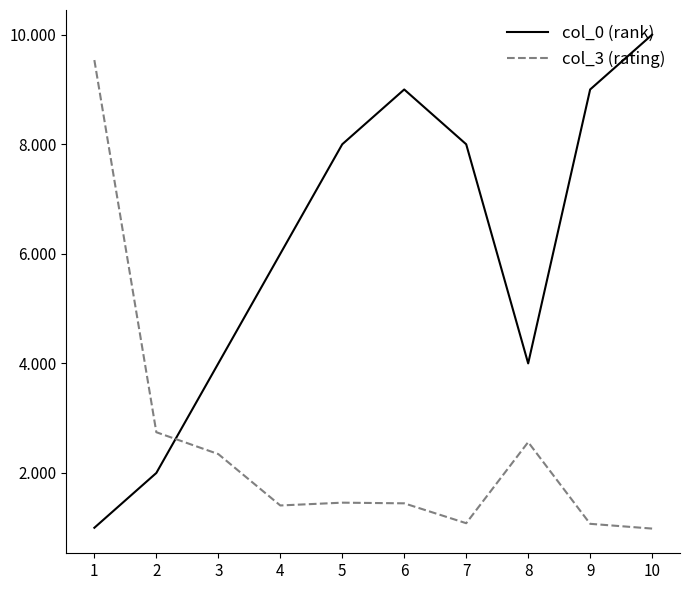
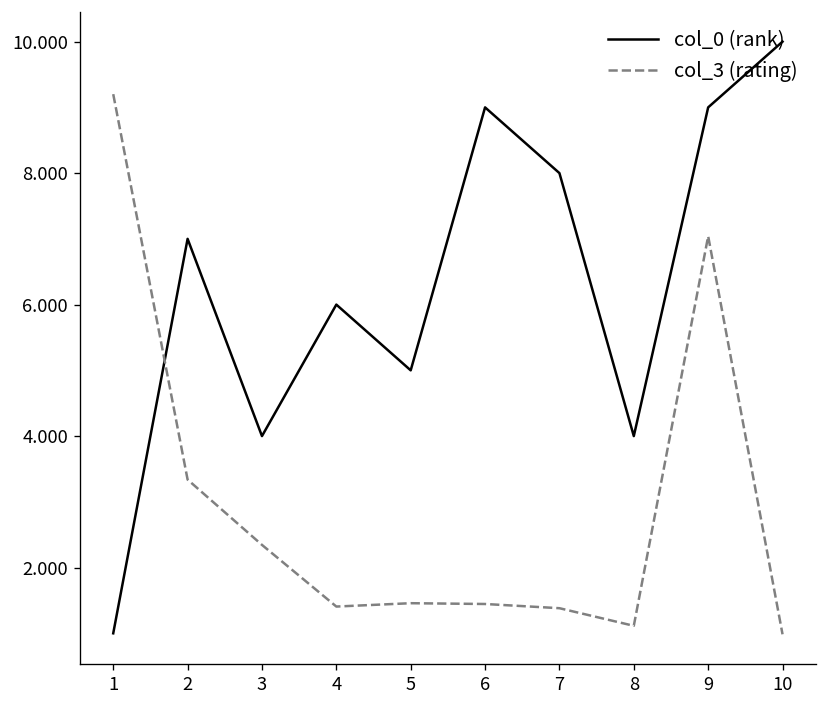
col_3 (rating), 1: 9.5 -> 9.2
col_0 (rank), 2: 2 -> 7
col_3 (rating), 2: 2.7 -> 3.3
col_0 (rank), 5: 8 -> 5
col_3 (rating), 7: 1.1 -> 1.4
col_3 (rating), 8: 2.6 -> 1.1
col_3 (rating), 9: 1.1 -> 7.0
